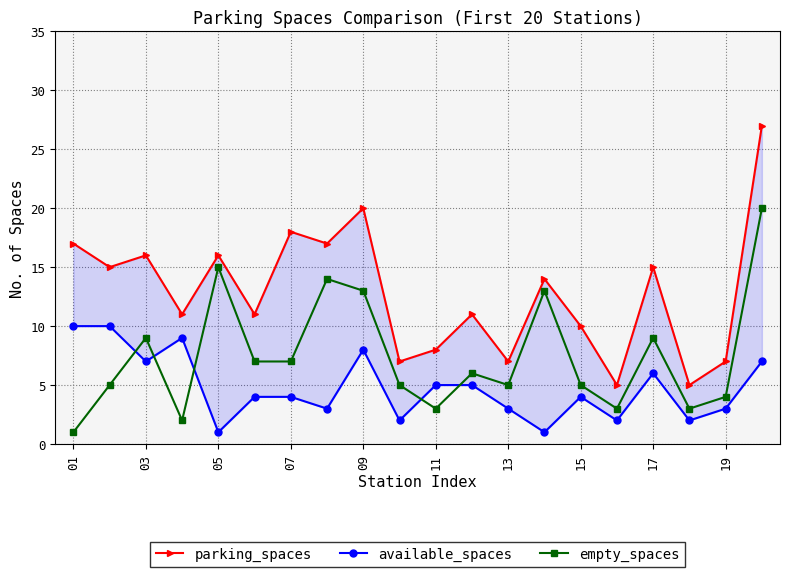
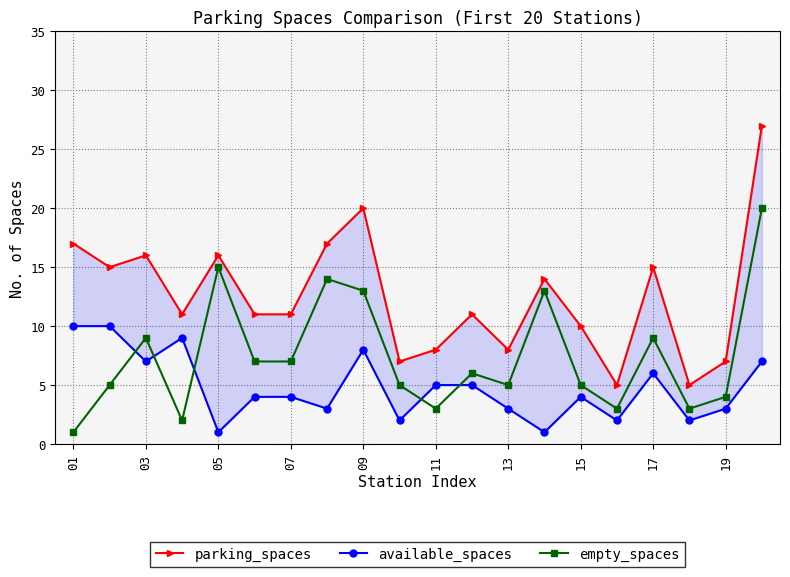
parking_spaces, 07: 18 -> 11
parking_spaces, 13: 7 -> 8
